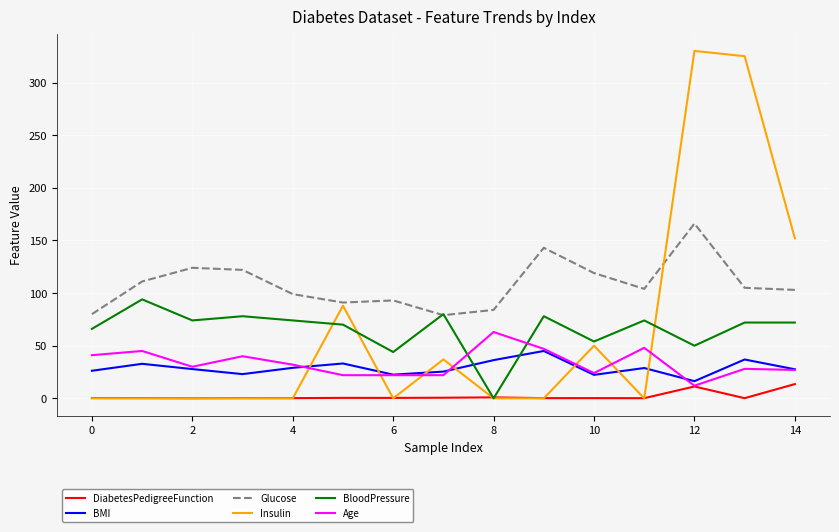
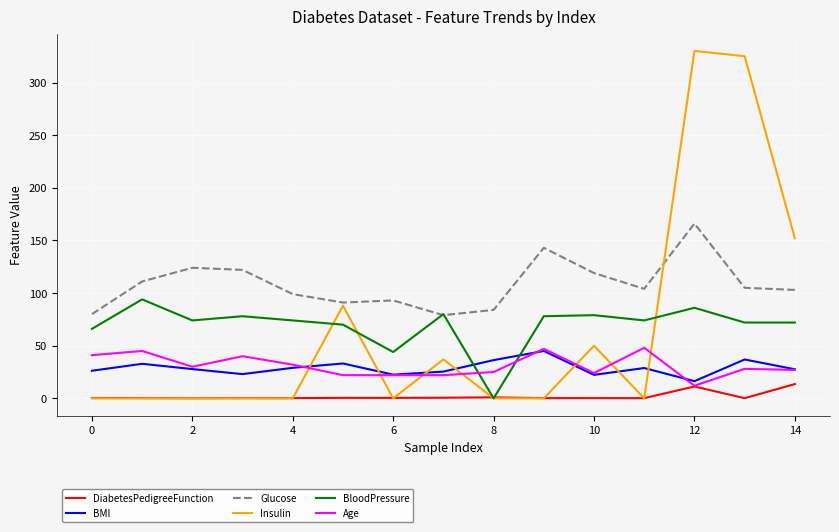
Age, 8: 63 -> 25
BloodPressure, 10: 54 -> 79
BloodPressure, 12: 50 -> 86
